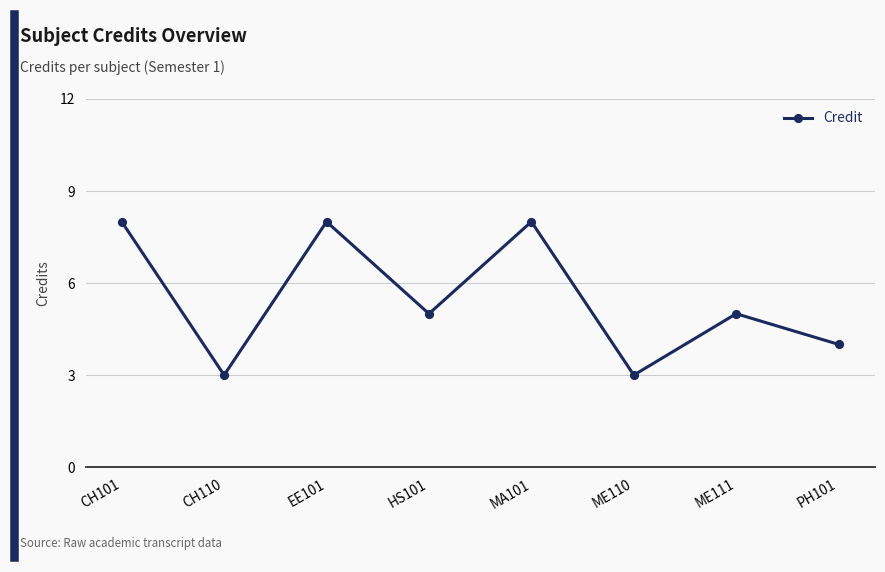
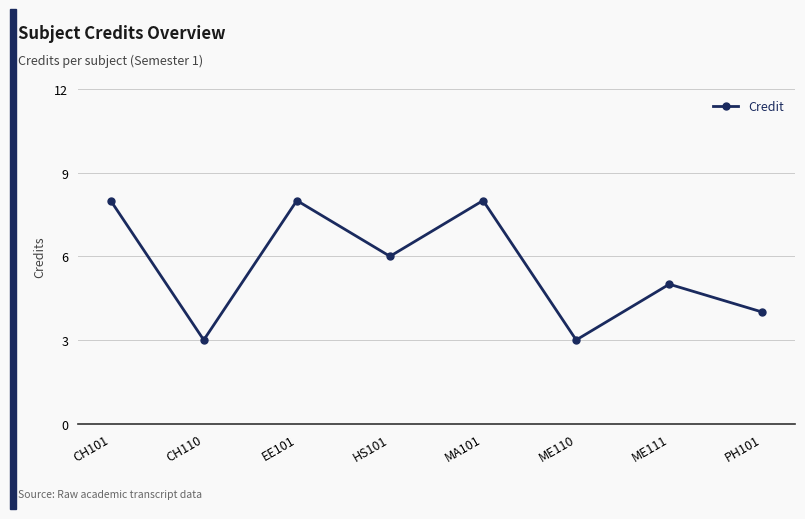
HS101: 5 -> 6
